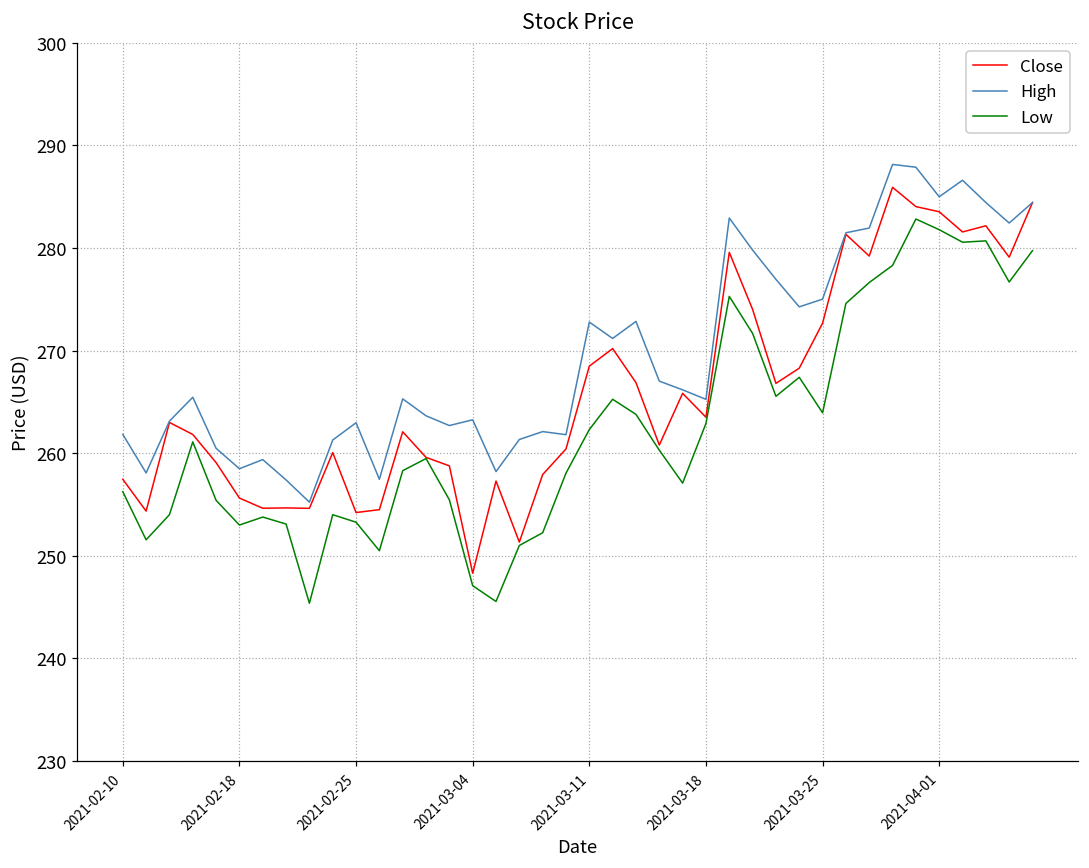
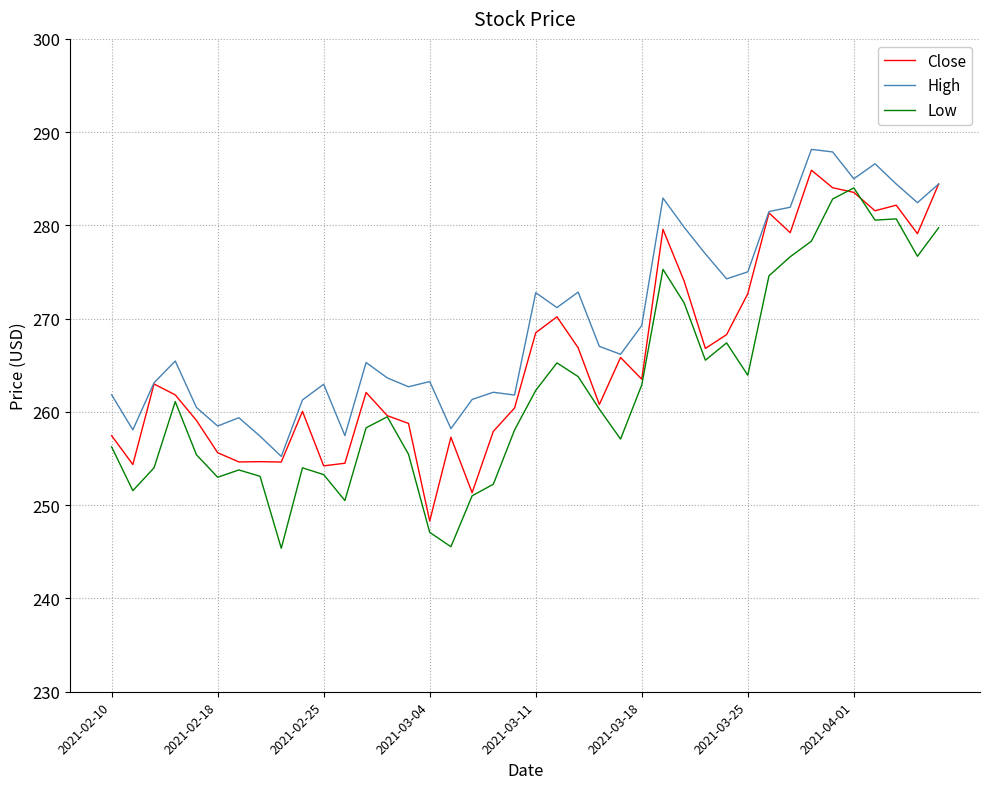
High, 2021-03-18: 265 -> 269
Low, 2021-04-01: 282 -> 284
